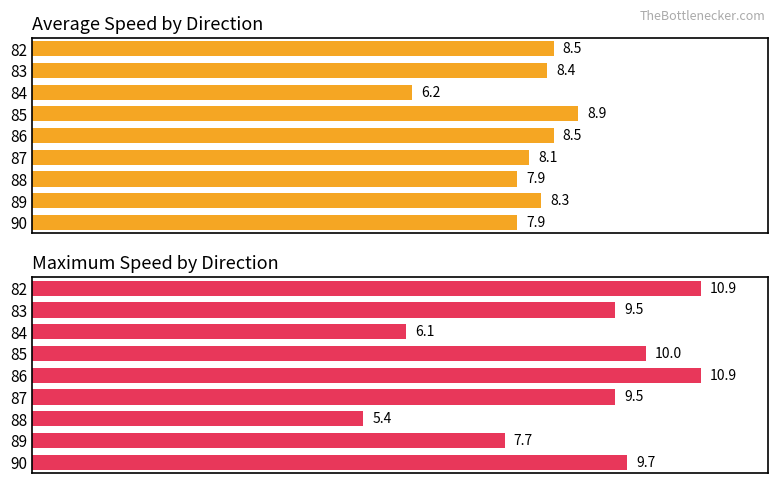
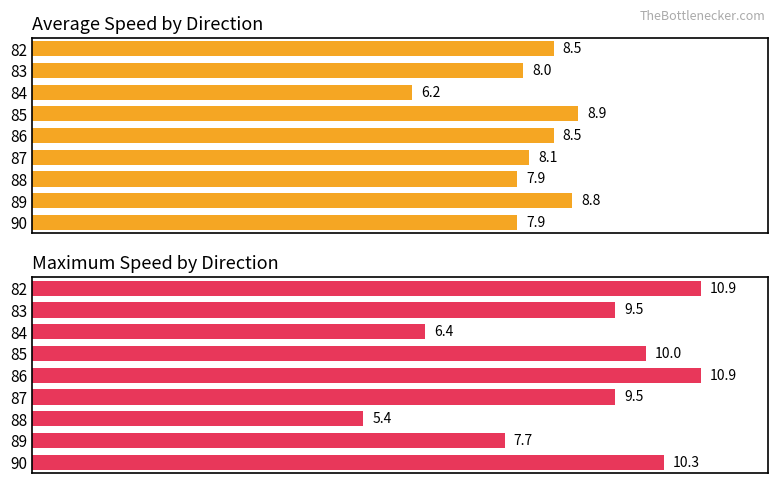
Average Speed by Direction, 83: 8.4 -> 8.0
Average Speed by Direction, 89: 8.3 -> 8.8
Maximum Speed by Direction, 84: 6.1 -> 6.4
Maximum Speed by Direction, 90: 9.7 -> 10.3
